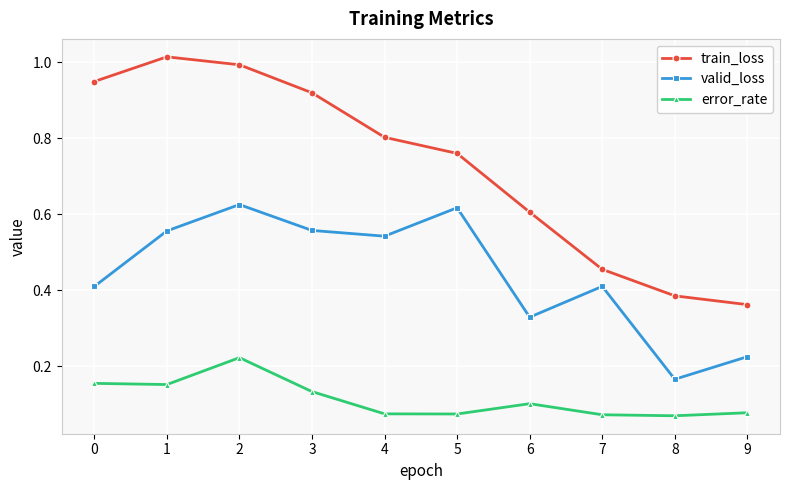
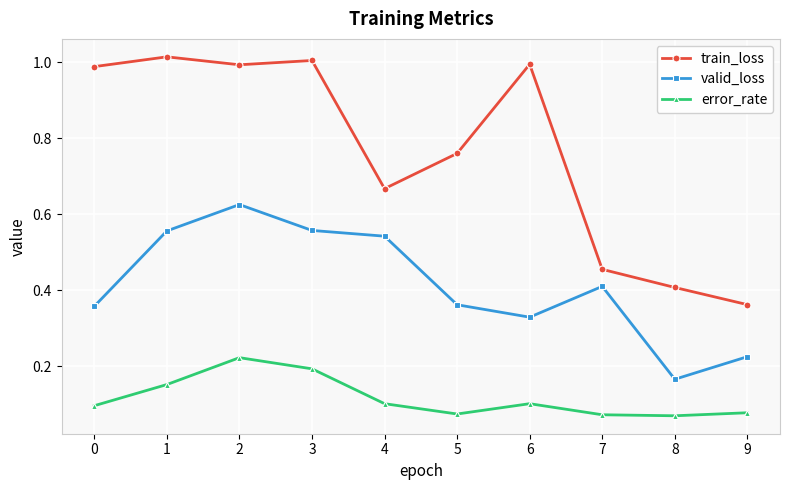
train_loss, 0: 0.95 -> 0.99
valid_loss, 0: 0.41 -> 0.36
error_rate, 0: 0.15 -> 0.10
train_loss, 3: 0.92 -> 1.00
error_rate, 3: 0.13 -> 0.19
train_loss, 4: 0.80 -> 0.67
error_rate, 4: 0.07 -> 0.10
valid_loss, 5: 0.62 -> 0.36
train_loss, 6: 0.61 -> 0.99
train_loss, 8: 0.38 -> 0.41
